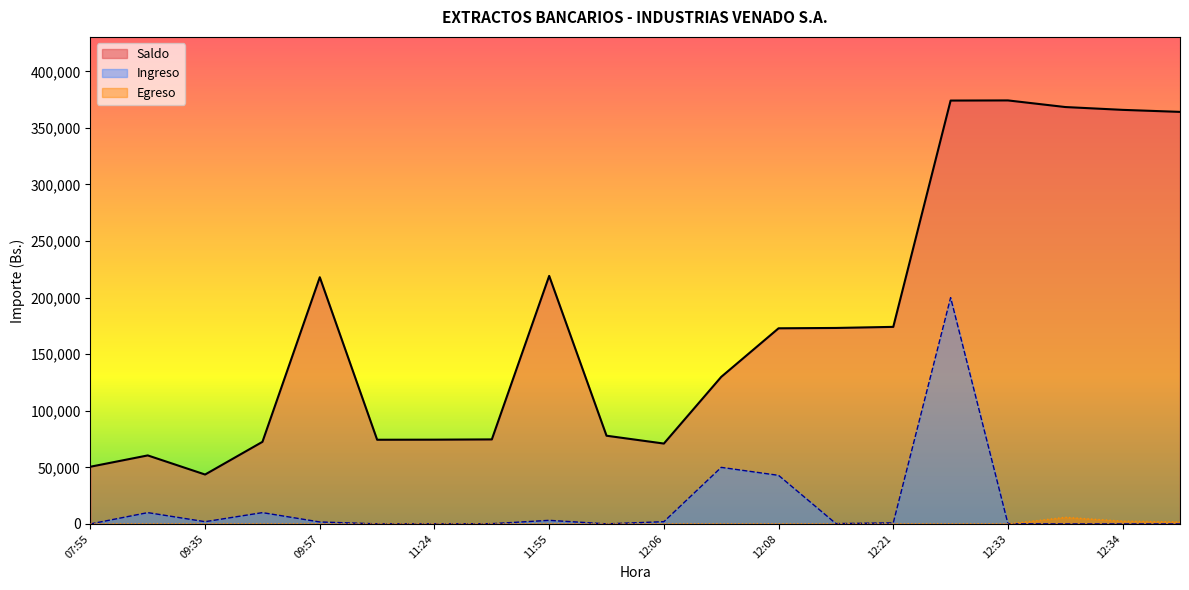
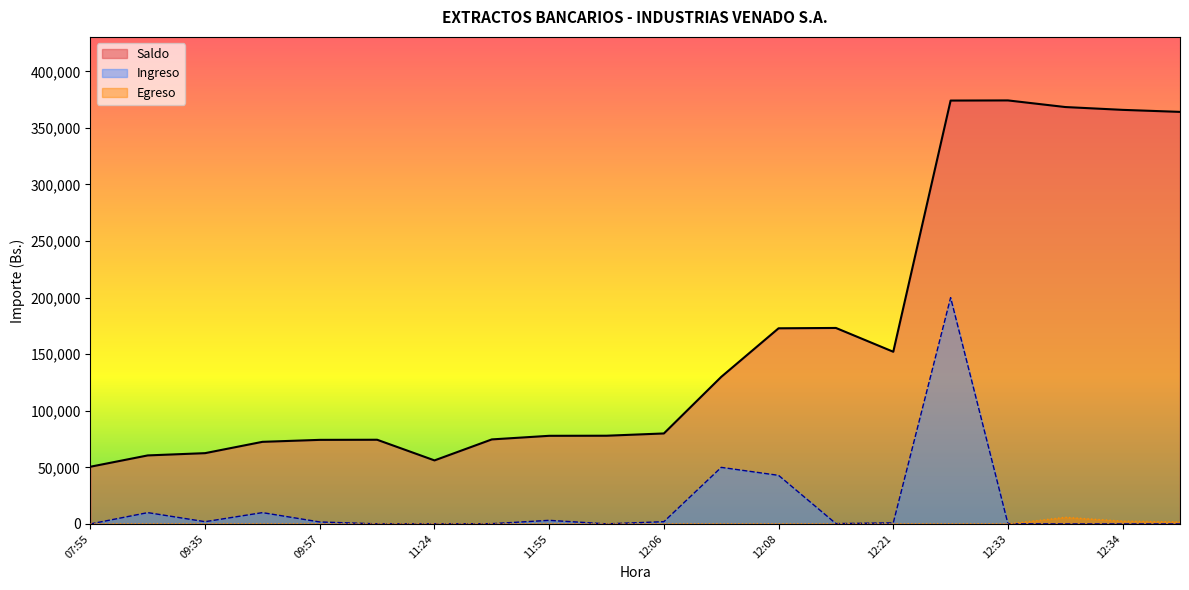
Saldo, 09:35: 44,000 -> 63,000
Saldo, 09:57: 218,000 -> 74,000
Saldo, 11:24: 74,000 -> 56,000
Saldo, 11:55: 219,000 -> 78,000
Saldo, 12:06: 71,000 -> 80,000
Saldo, 12:21: 174,000 -> 152,000
